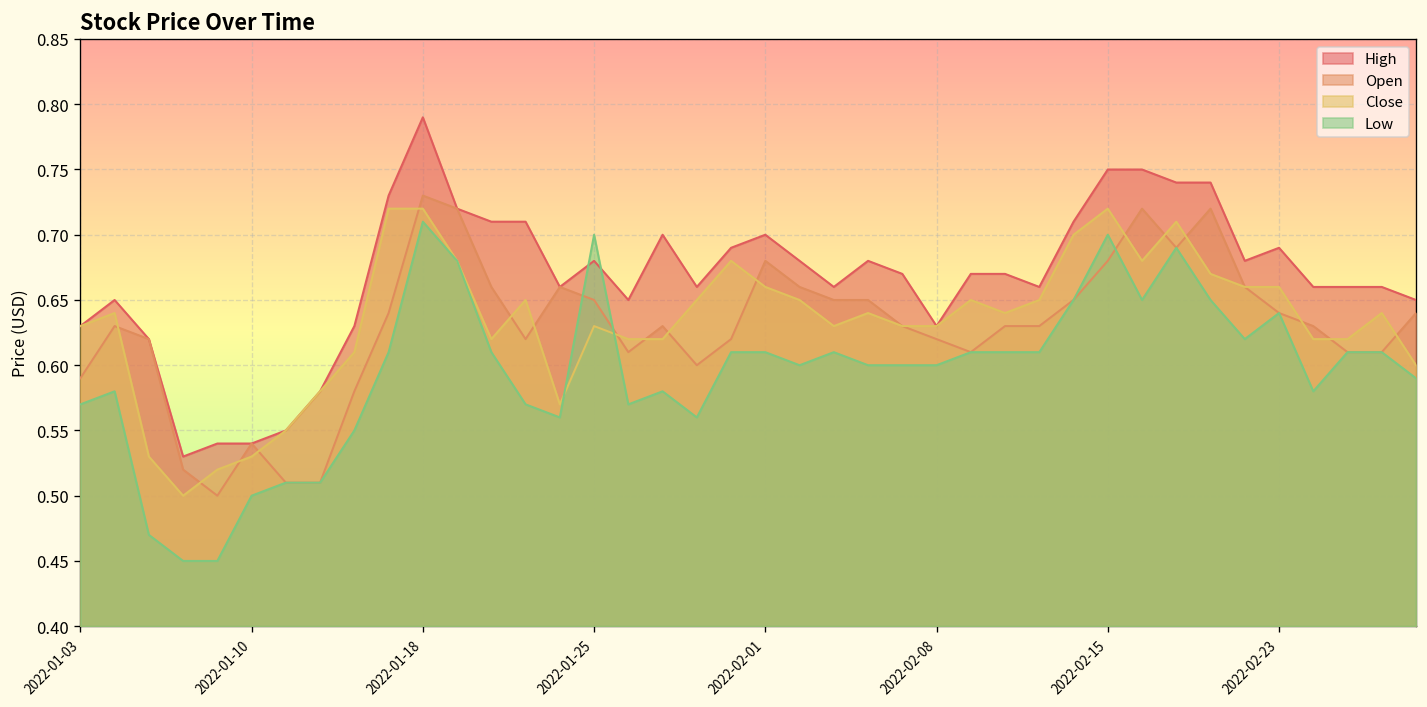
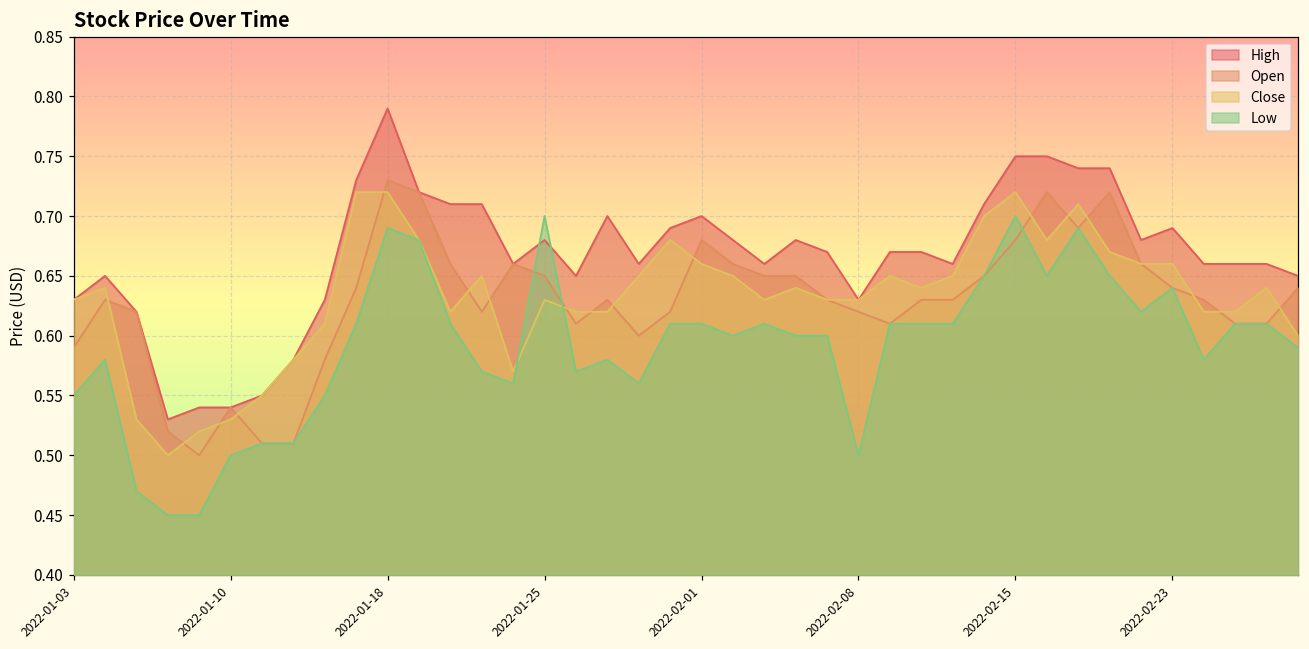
Low, 2022-01-03: 0.57 -> 0.55
Low, 2022-01-18: 0.71 -> 0.69
Low, 2022-02-08: 0.6 -> 0.5
